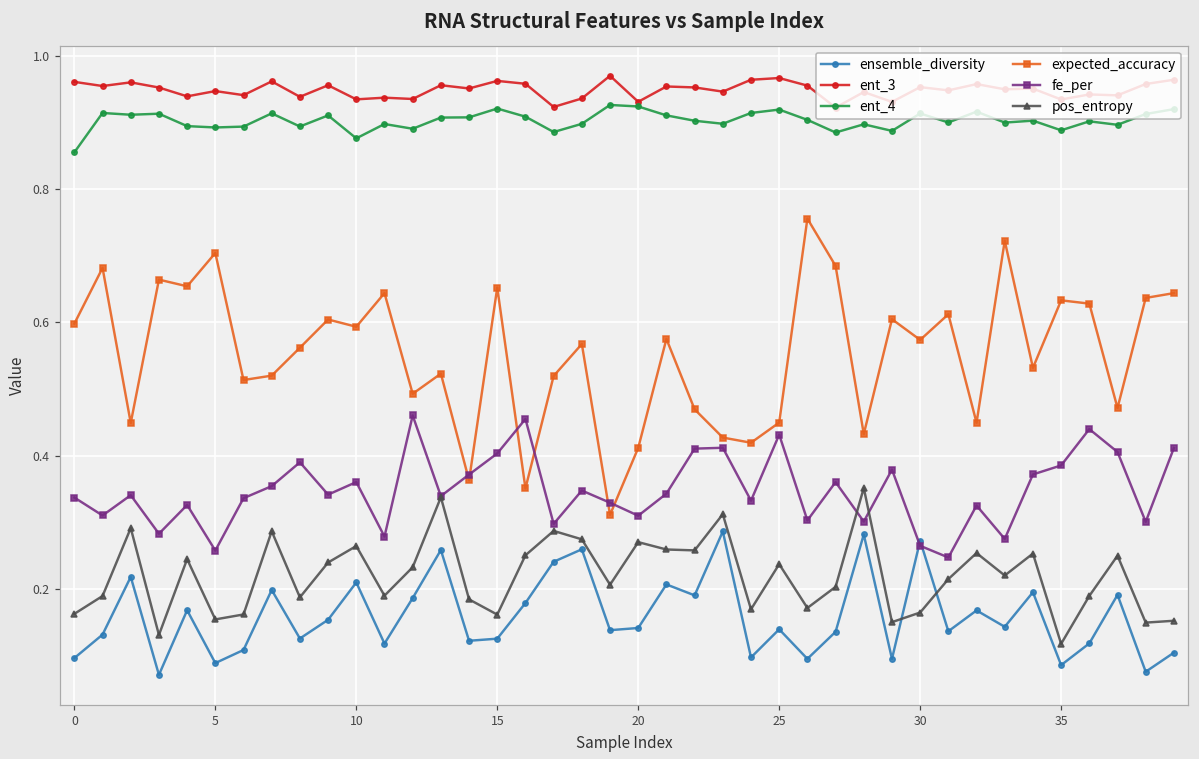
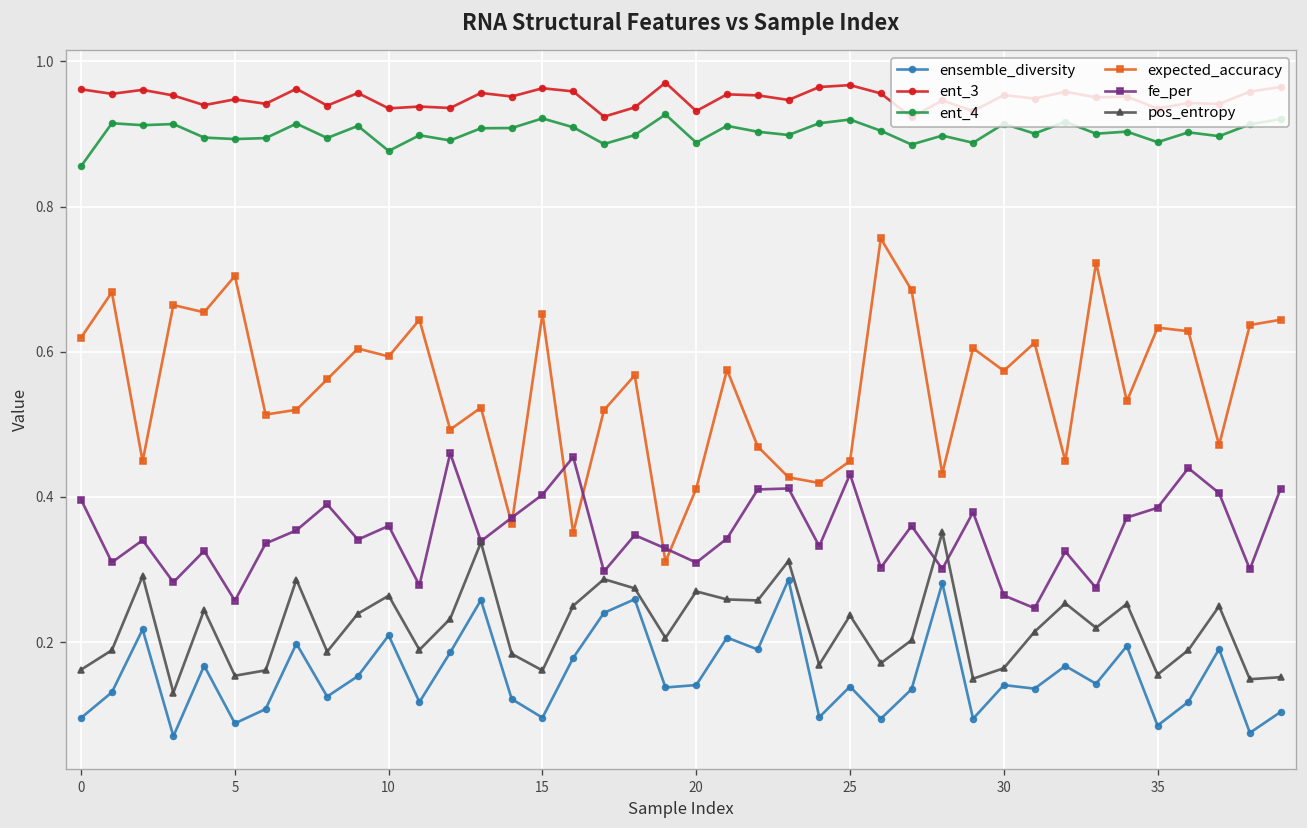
expected_accuracy, 0: 0.60 -> 0.62
fe_per, 0: 0.34 -> 0.40
ensemble_diversity, 15: 0.12 -> 0.10
ent_4, 20: 0.92 -> 0.89
ensemble_diversity, 30: 0.27 -> 0.14
pos_entropy, 35: 0.12 -> 0.16
